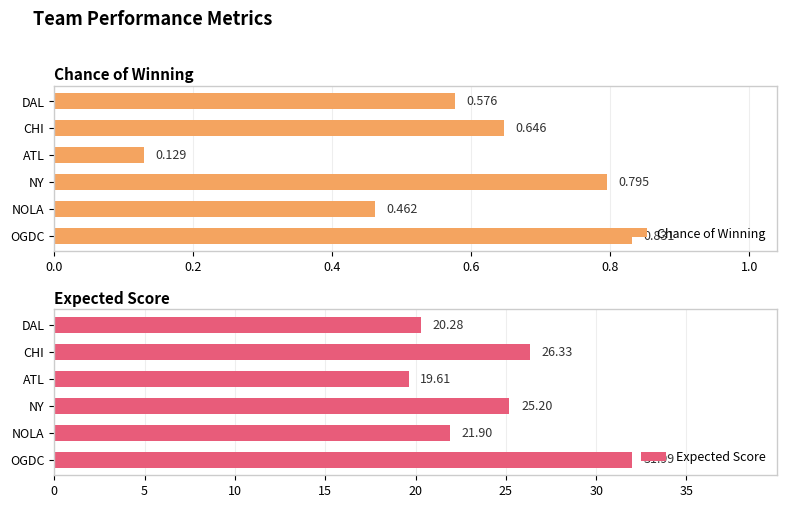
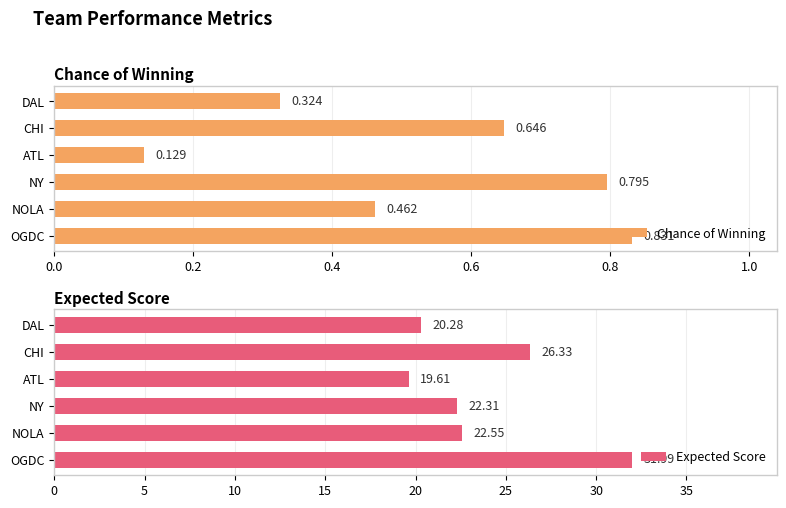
Chance of Winning, DAL: 0.576 -> 0.324
Expected Score, NY: 25.20 -> 22.31
Expected Score, NOLA: 21.90 -> 22.55
